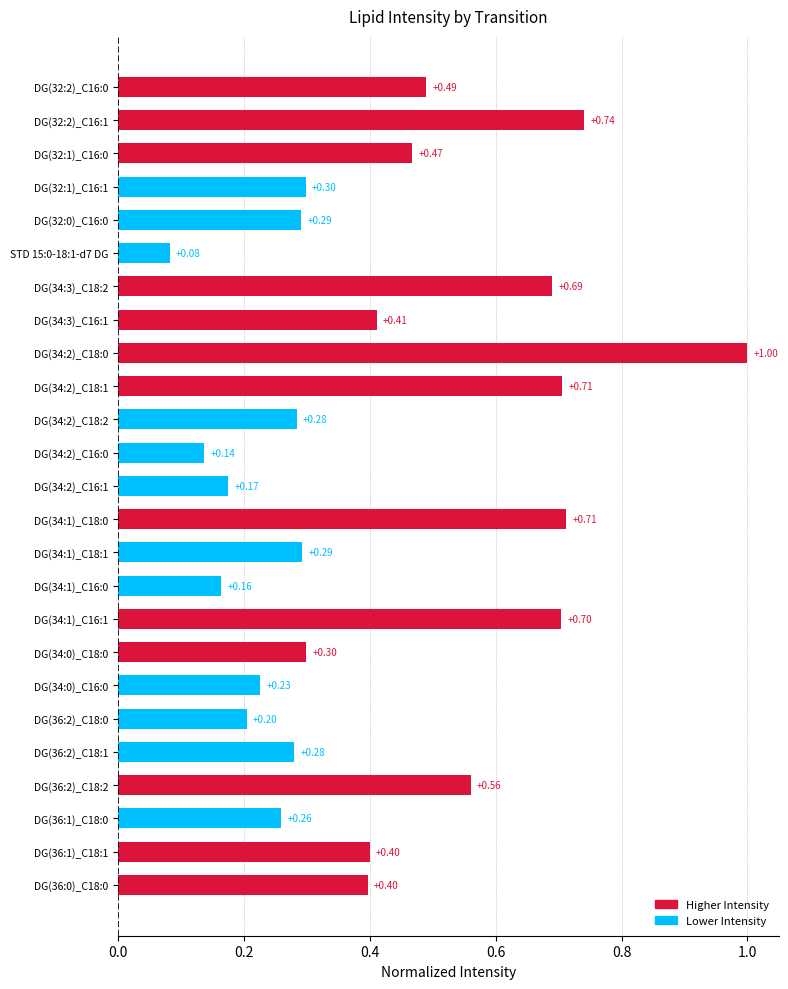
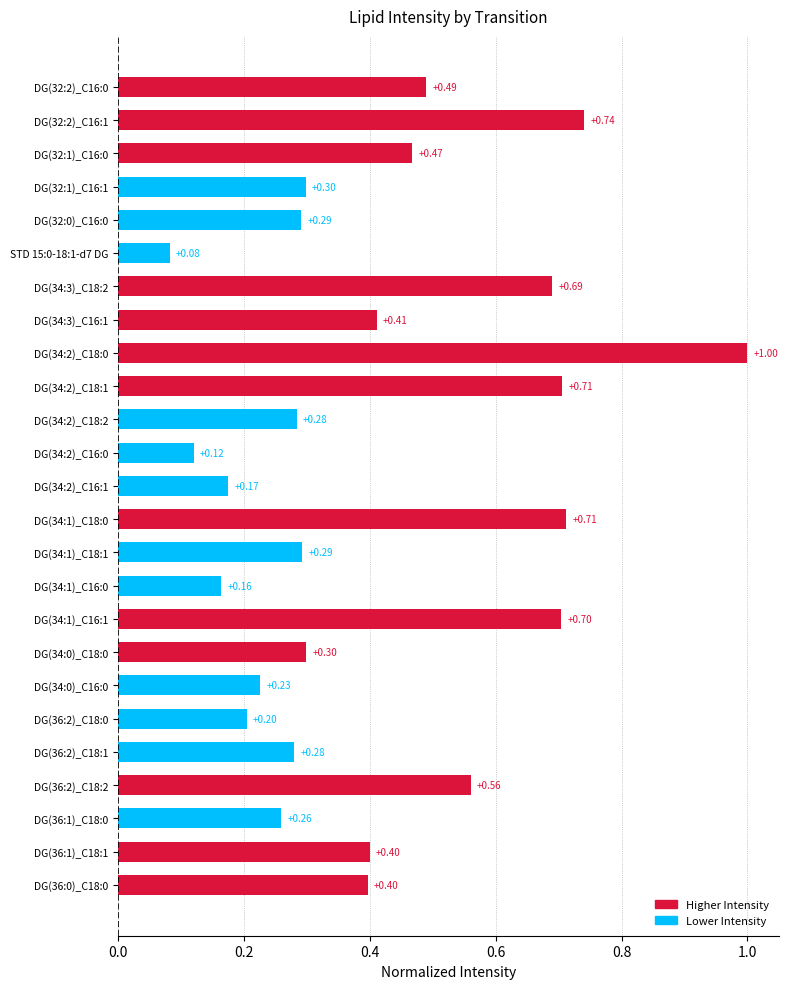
DG(34:2)_C16:0: +0.14 -> +0.12
